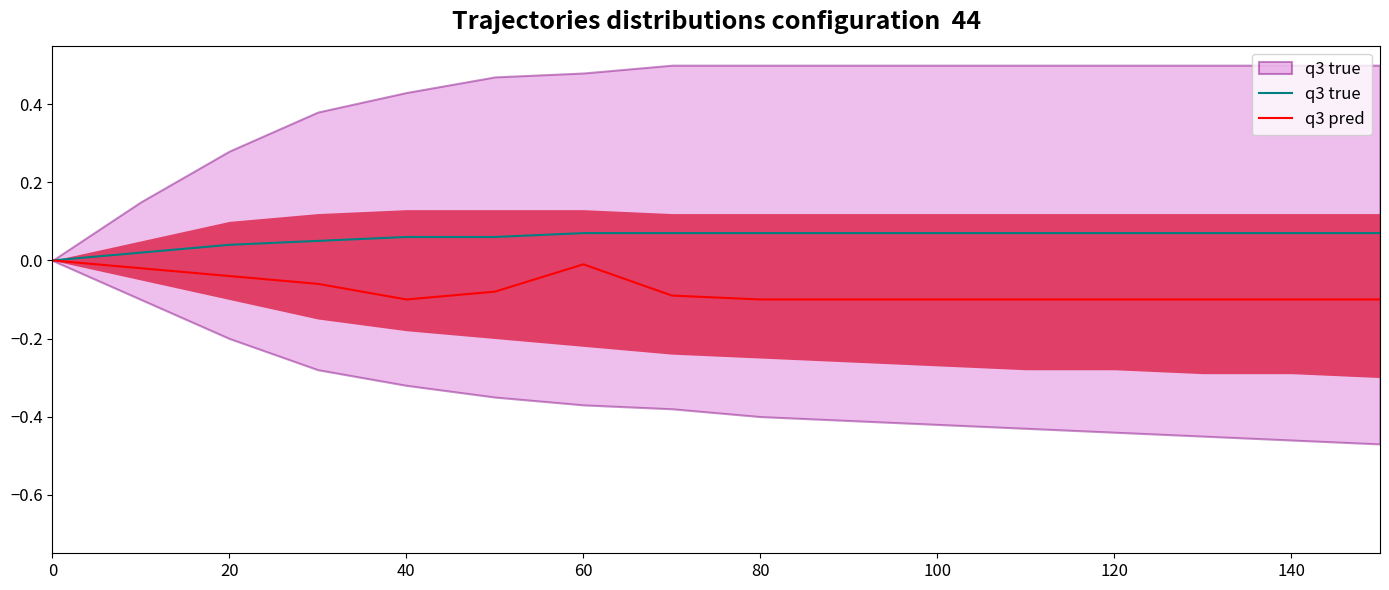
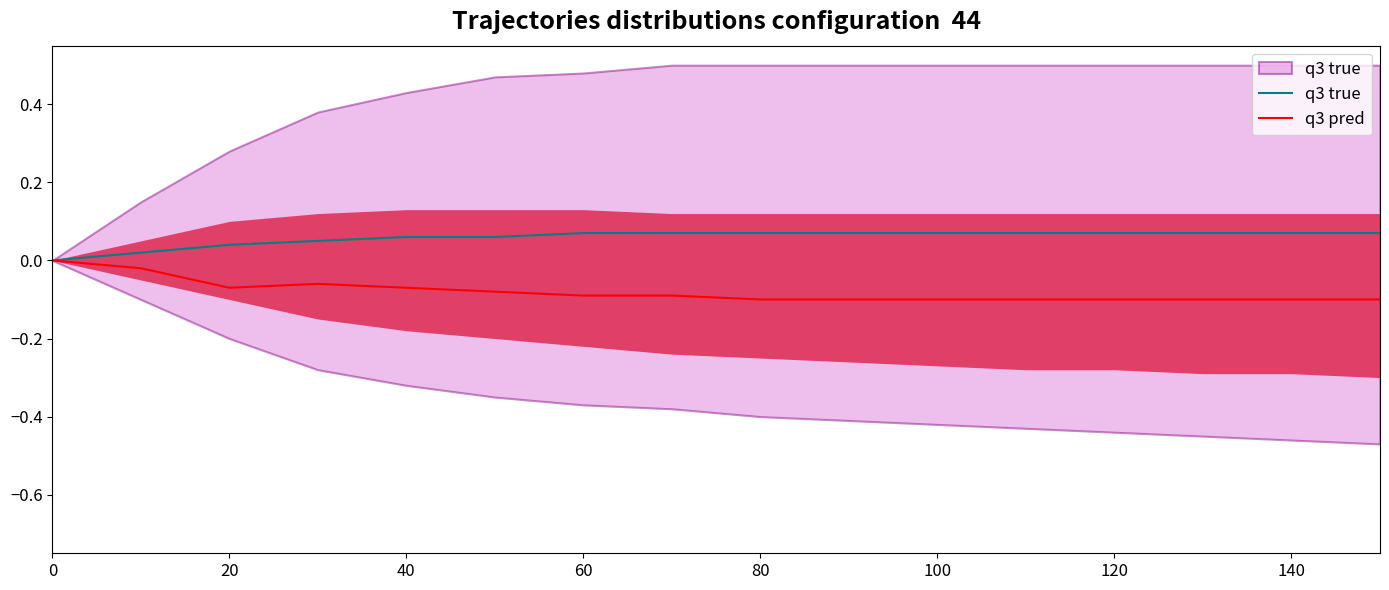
q3 pred, 20: -0.04 -> -0.07
q3 pred, 40: -0.10 -> -0.07
q3 pred, 60: -0.01 -> -0.09
